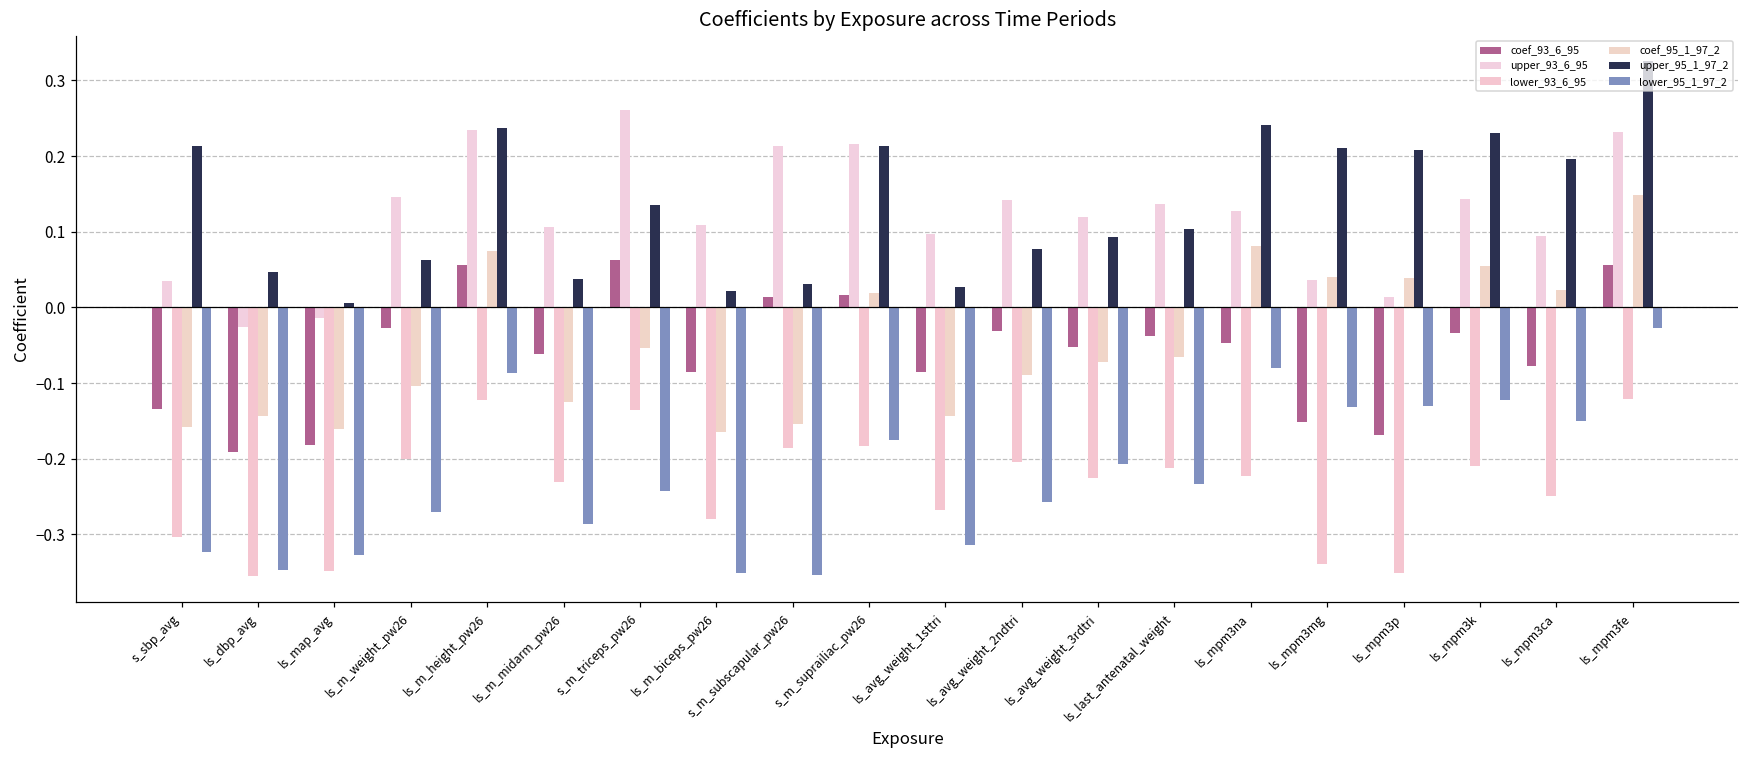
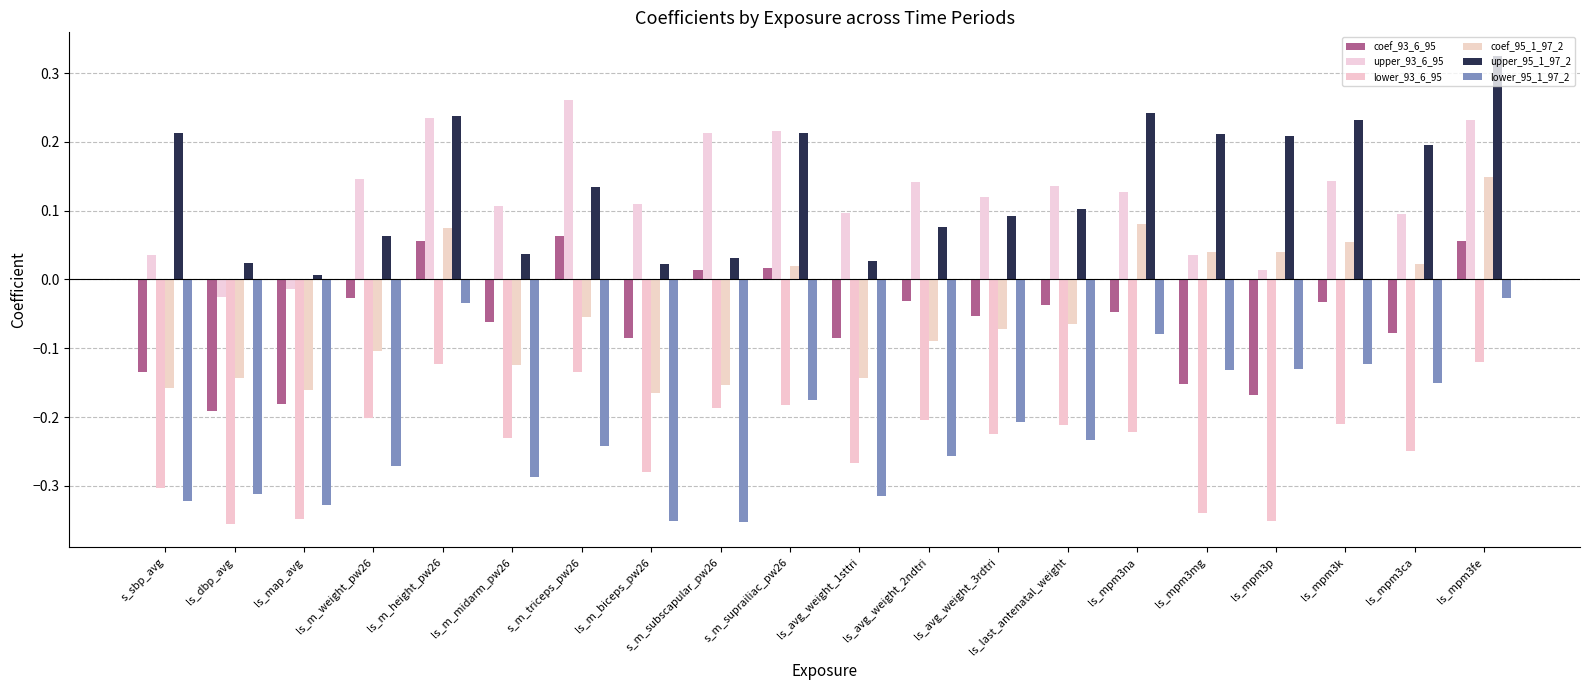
upper_95_1_97_2, ls_dbp_avg: 0.05 -> 0.02
lower_95_1_97_2, ls_dbp_avg: -0.35 -> -0.31
lower_95_1_97_2, ls_m_height_pw26: -0.09 -> -0.03
